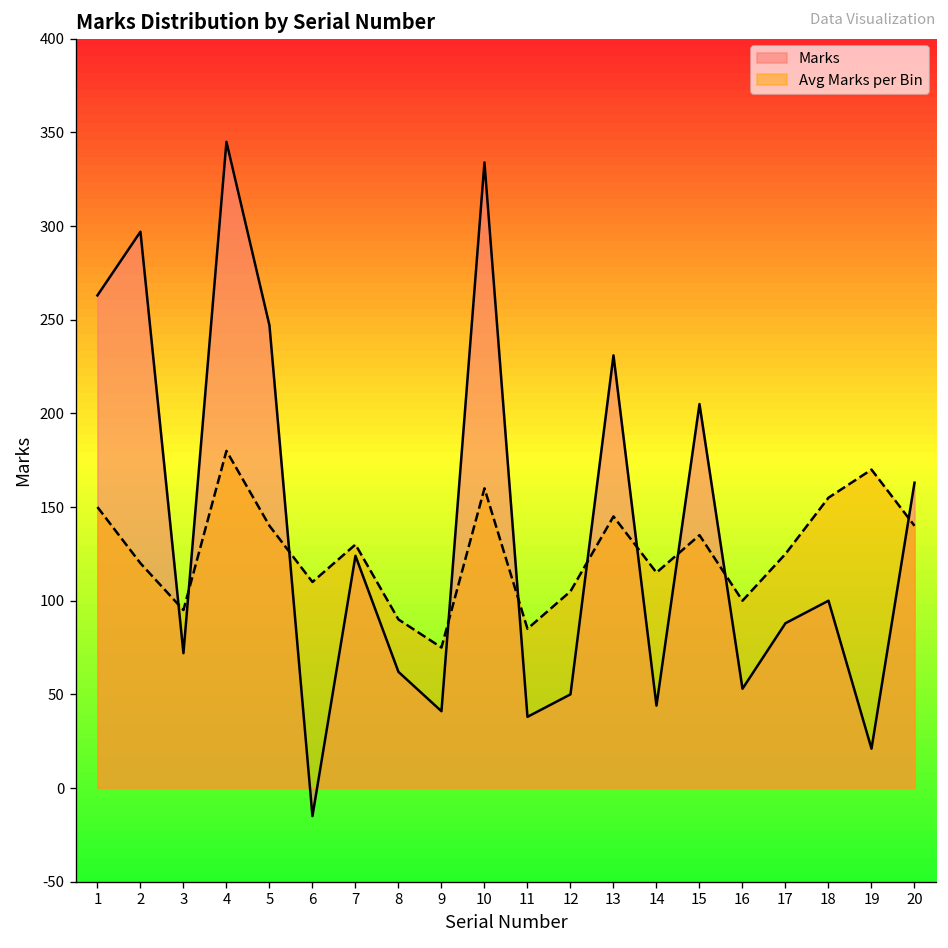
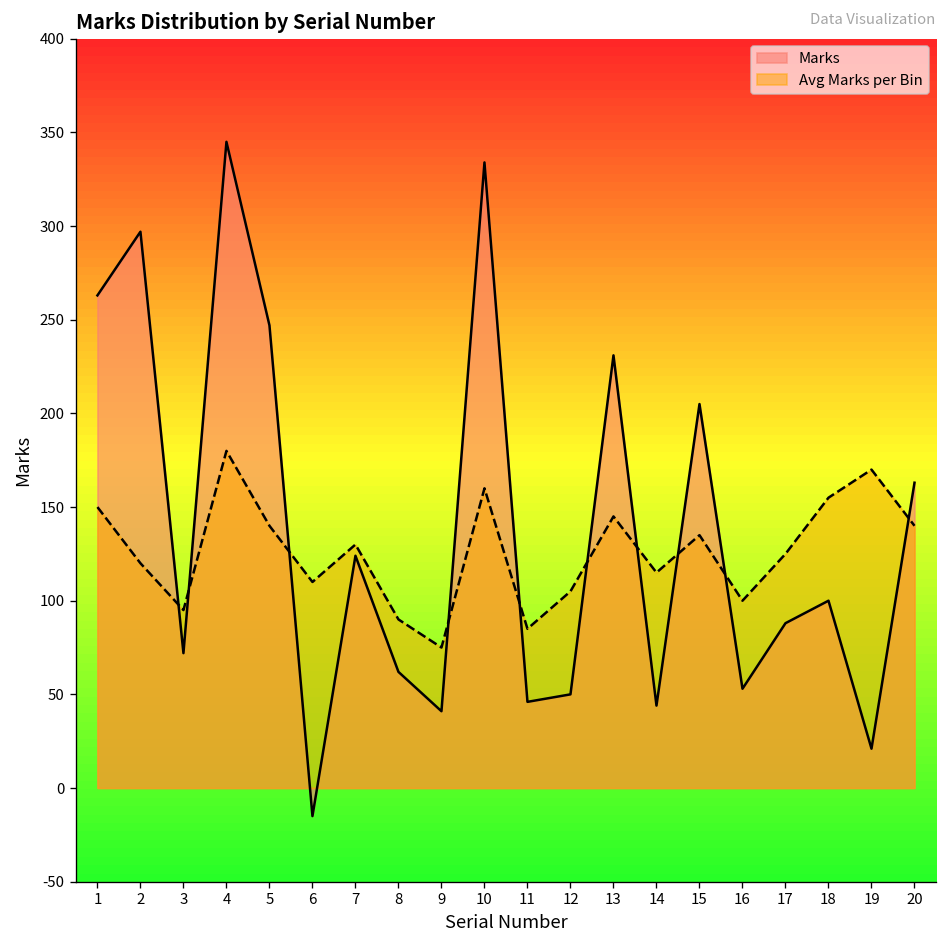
Marks, 11: 38 -> 46
